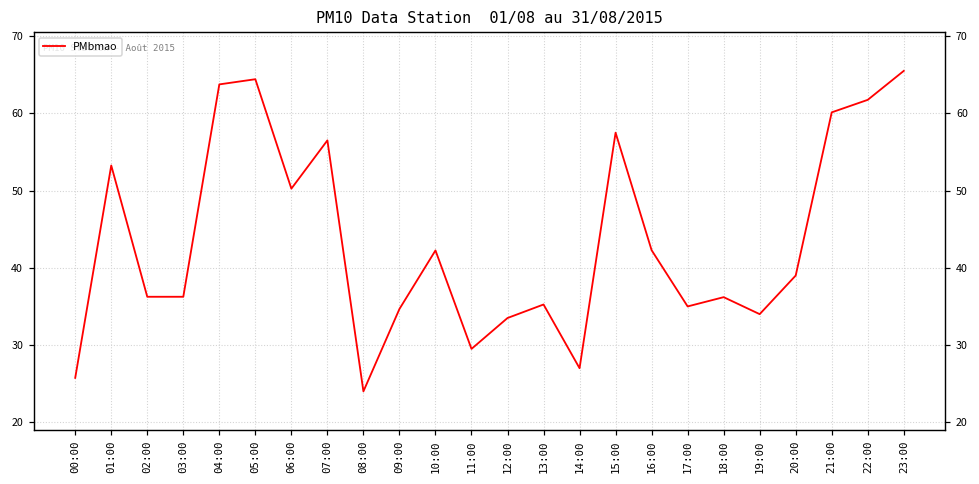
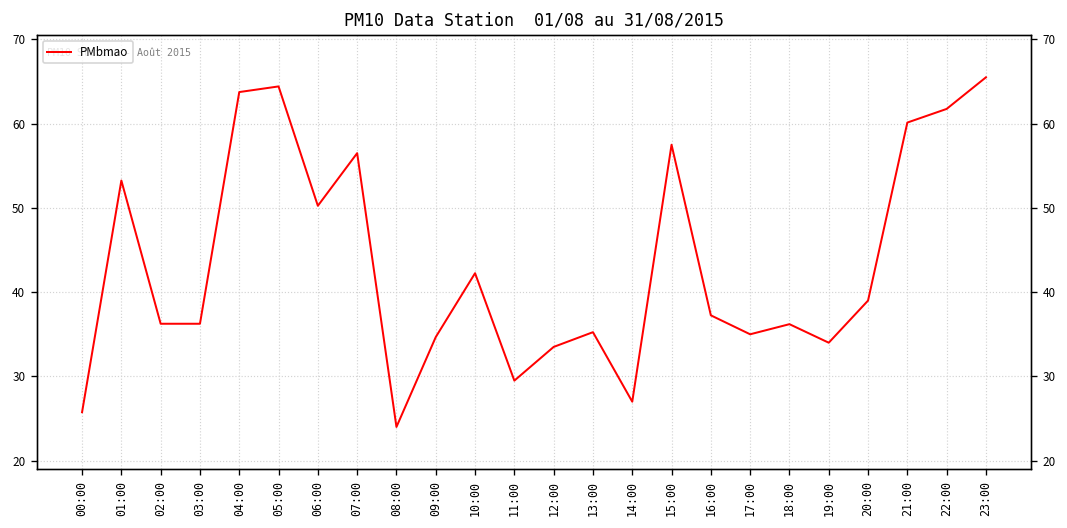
16:00: 42 -> 37
